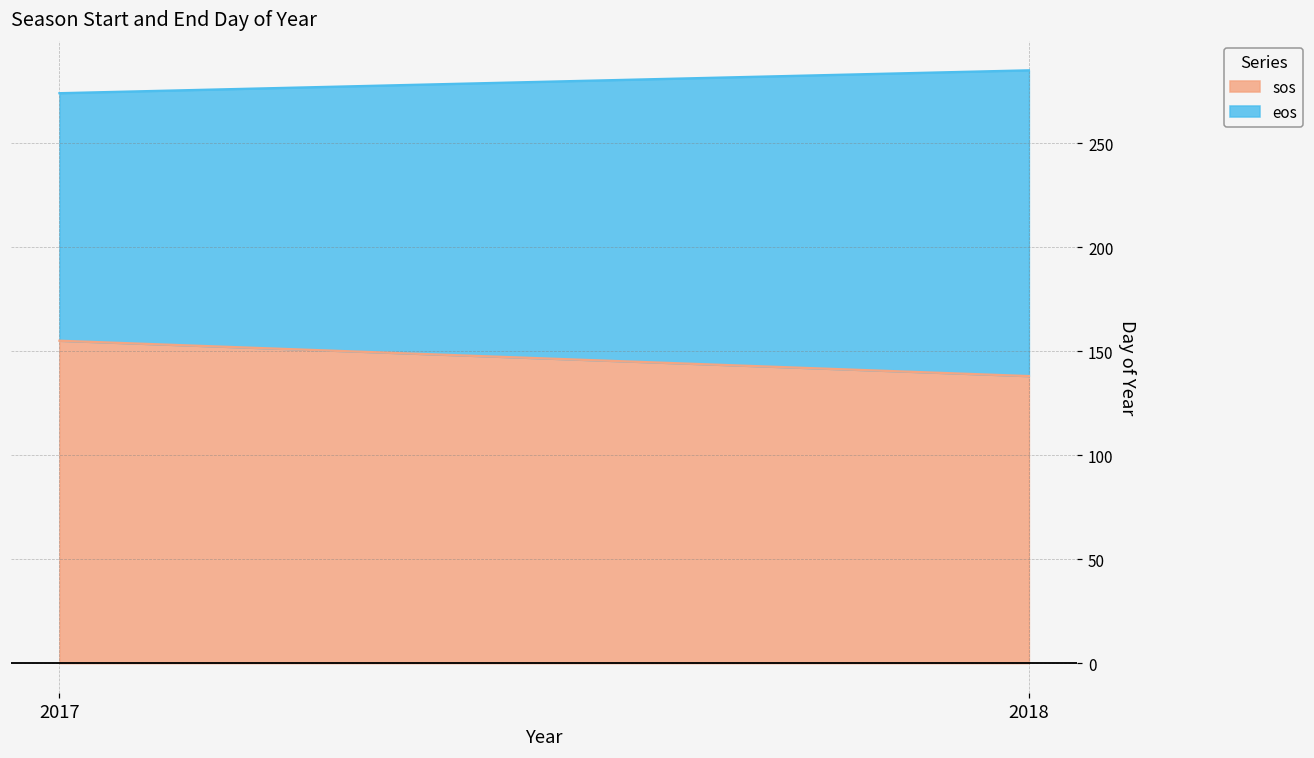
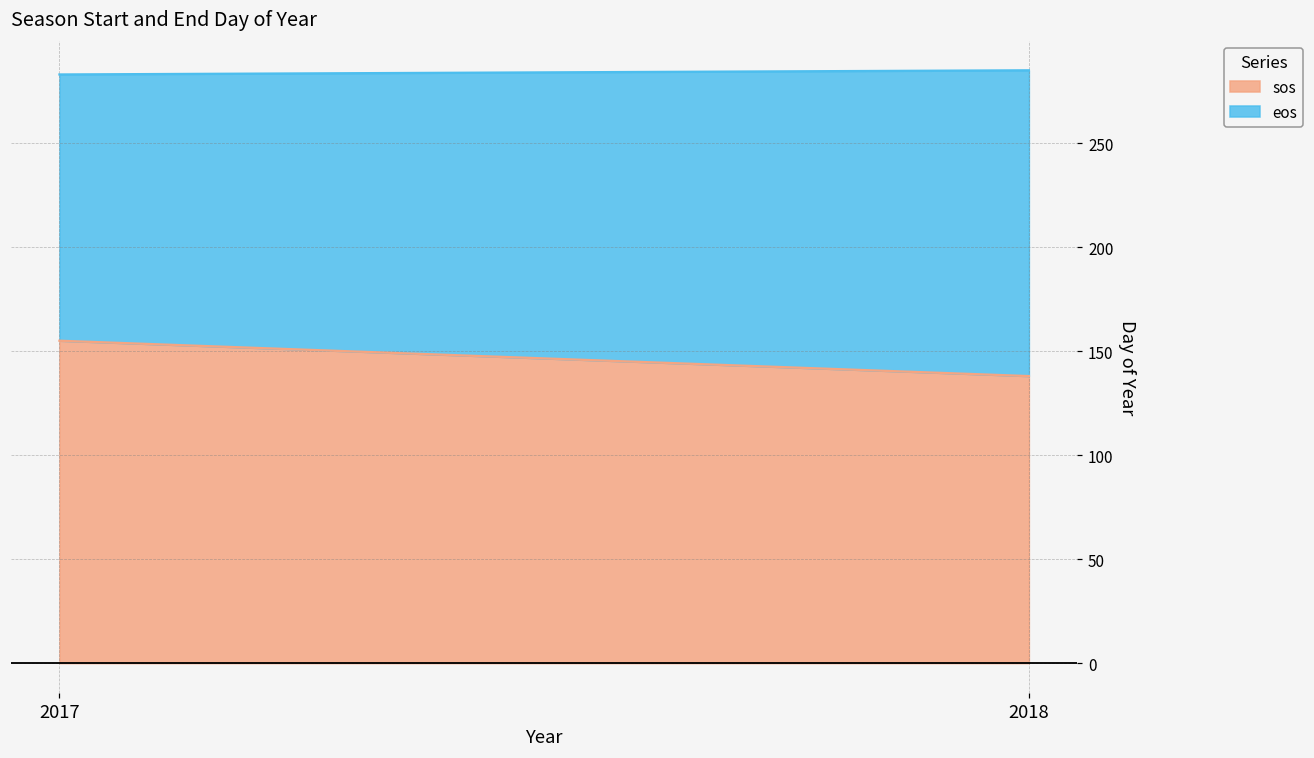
eos, 2017: 274 -> 283
